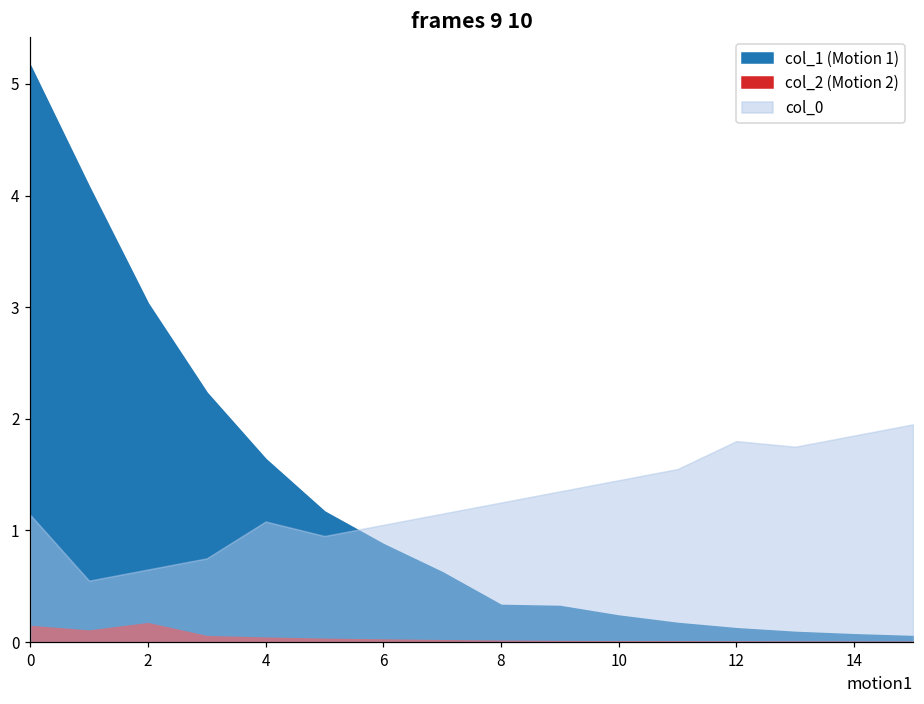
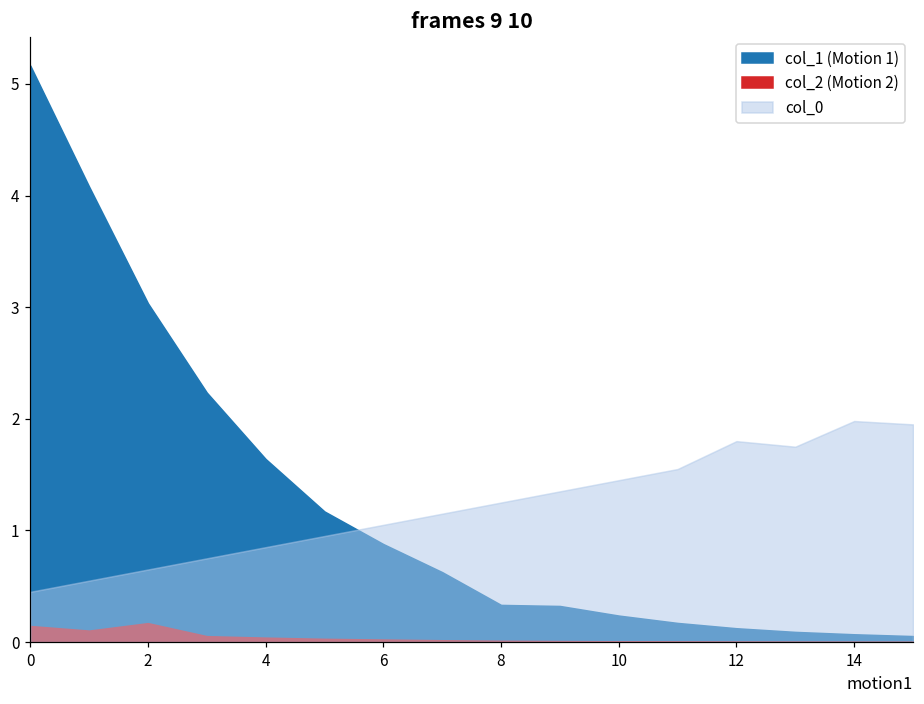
col_0, 0: 1.14 -> 0.45
col_0, 4: 1.08 -> 0.85
col_0, 14: 1.85 -> 1.98
